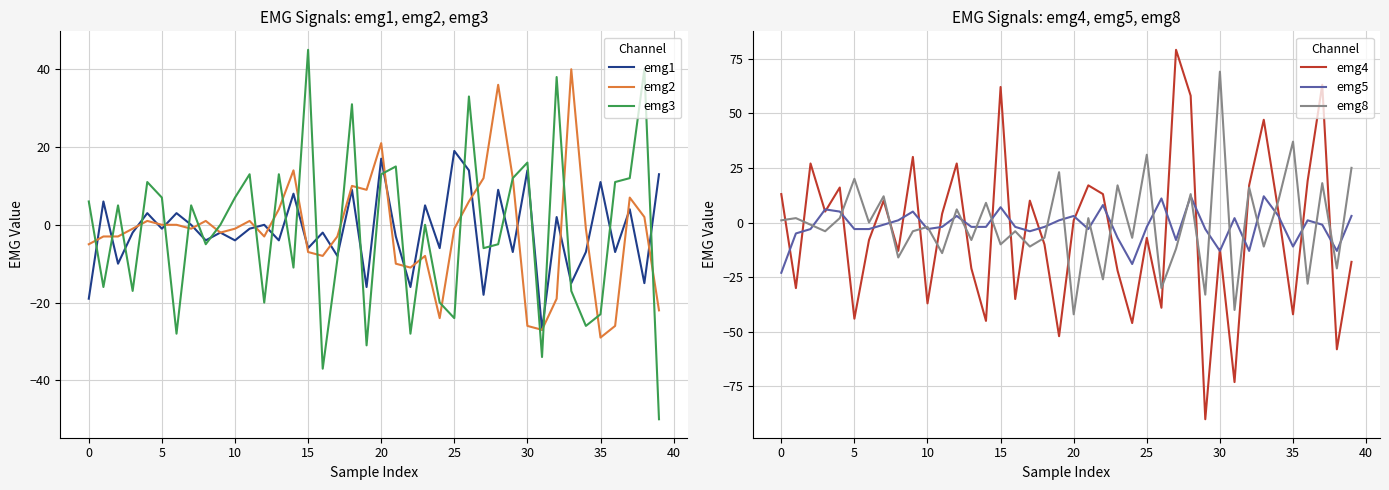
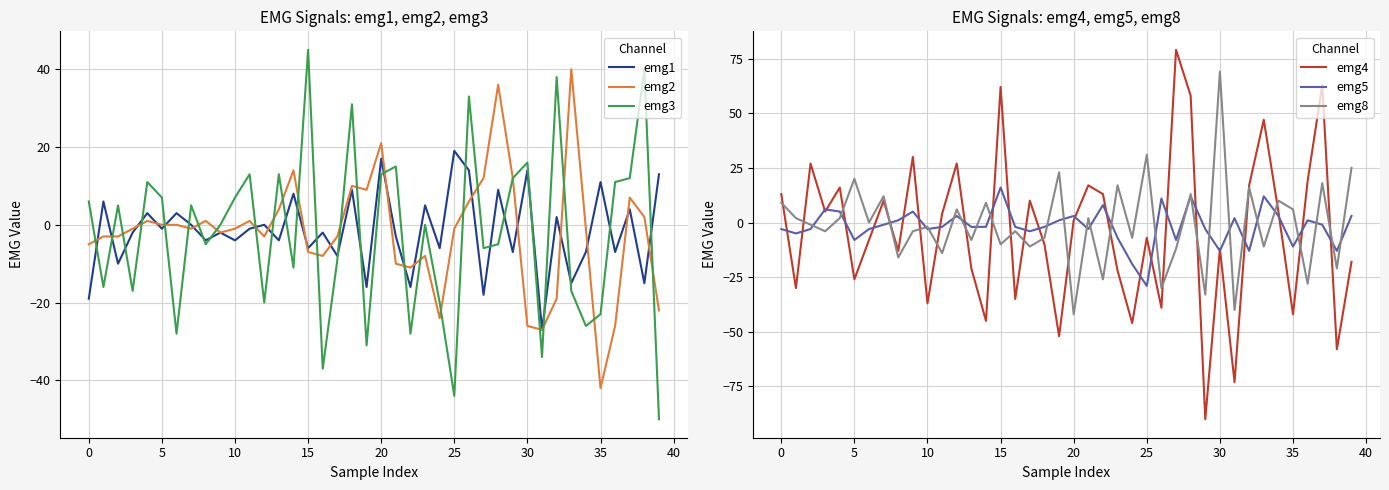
EMG Signals: emg1, emg2, emg3, emg3, 25: -24 -> -44
EMG Signals: emg1, emg2, emg3, emg2, 35: -29 -> -42
EMG Signals: emg4, emg5, emg8, emg5, 0: -23 -> -3
EMG Signals: emg4, emg5, emg8, emg8, 0: 1 -> 9
EMG Signals: emg4, emg5, emg8, emg4, 5: -44 -> -26
EMG Signals: emg4, emg5, emg8, emg5, 5: -3 -> -8
EMG Signals: emg4, emg5, emg8, emg5, 15: 7 -> 16
EMG Signals: emg4, emg5, emg8, emg5, 25: -2 -> -29
EMG Signals: emg4, emg5, emg8, emg8, 35: 37 -> 6
